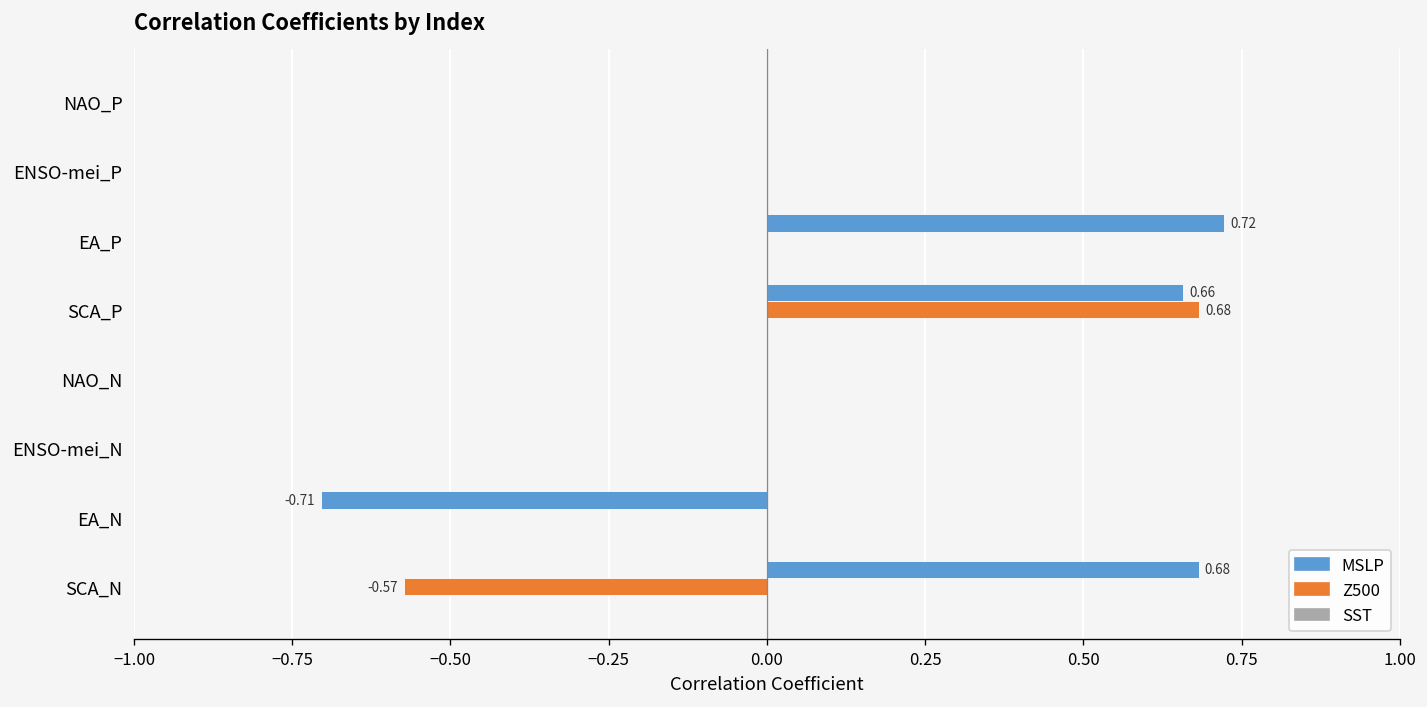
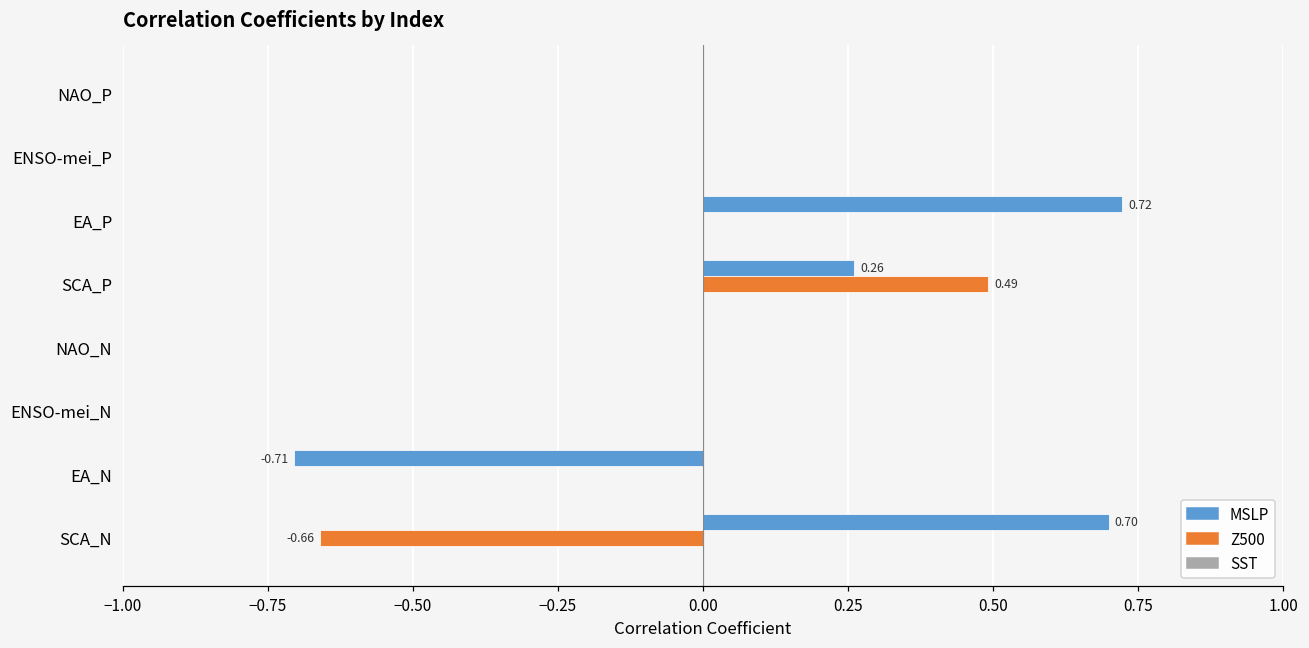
MSLP, SCA_P: 0.66 -> 0.26
Z500, SCA_P: 0.68 -> 0.49
MSLP, SCA_N: 0.68 -> 0.70
Z500, SCA_N: -0.57 -> -0.66
